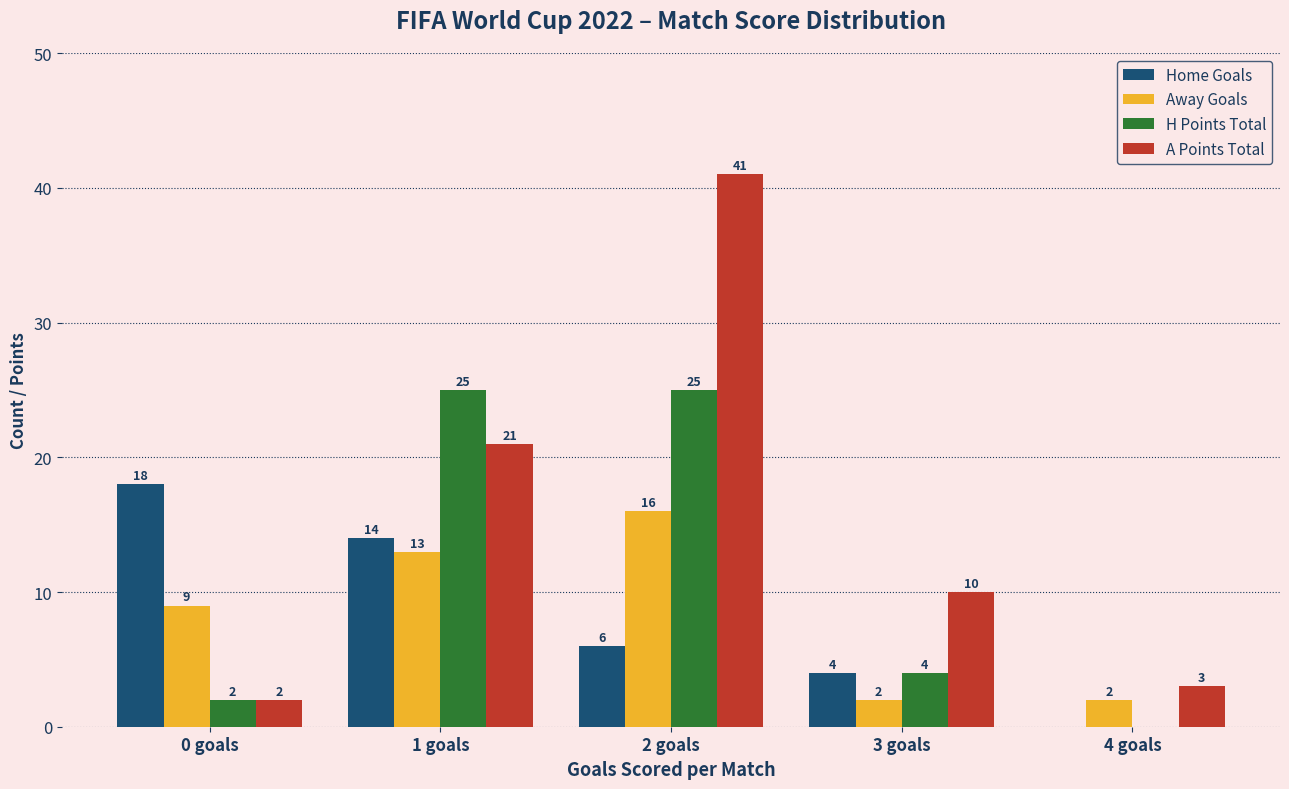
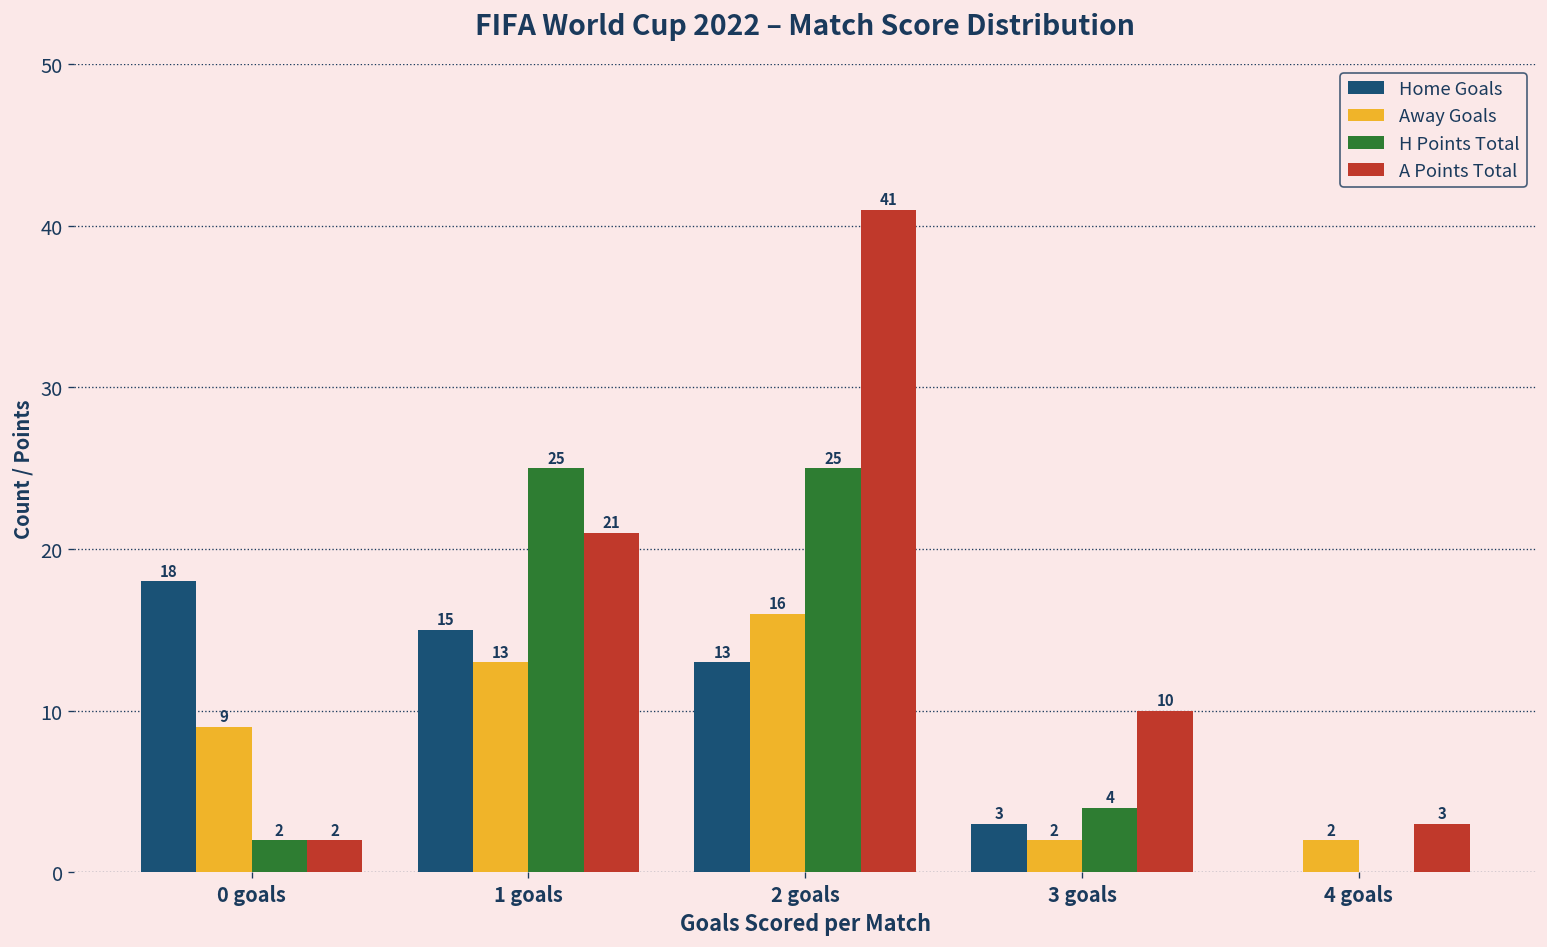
Home Goals, 1 goals: 14 -> 15
Home Goals, 2 goals: 6 -> 13
Home Goals, 3 goals: 4 -> 3
